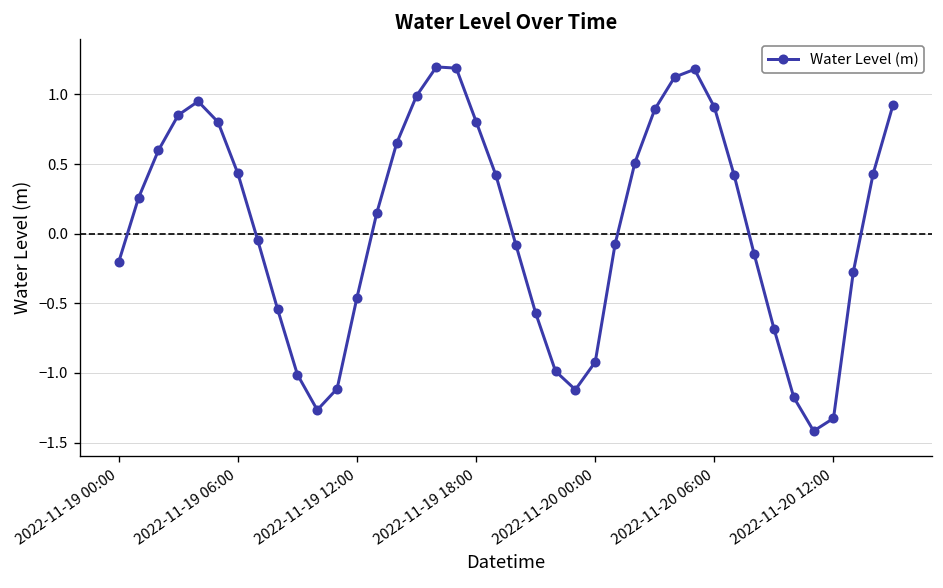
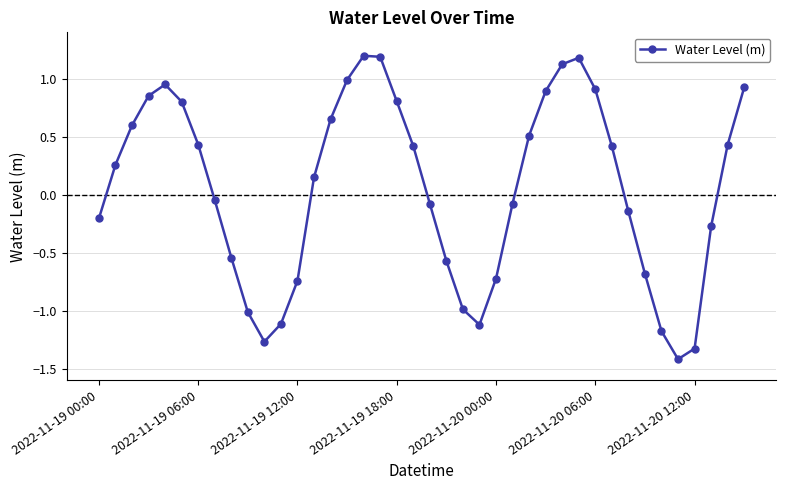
2022-11-19 12:00: -0.46 -> -0.74
2022-11-20 00:00: -0.92 -> -0.72
